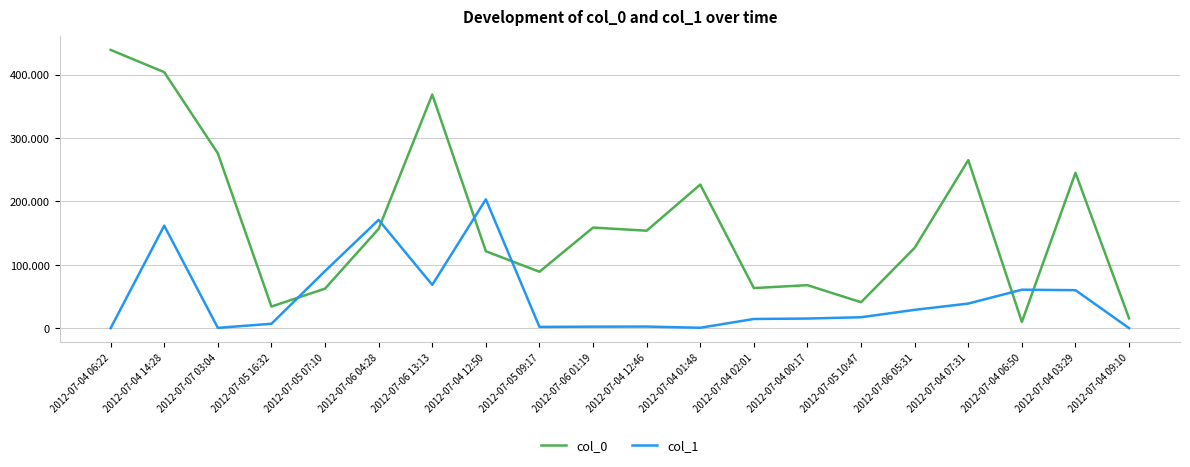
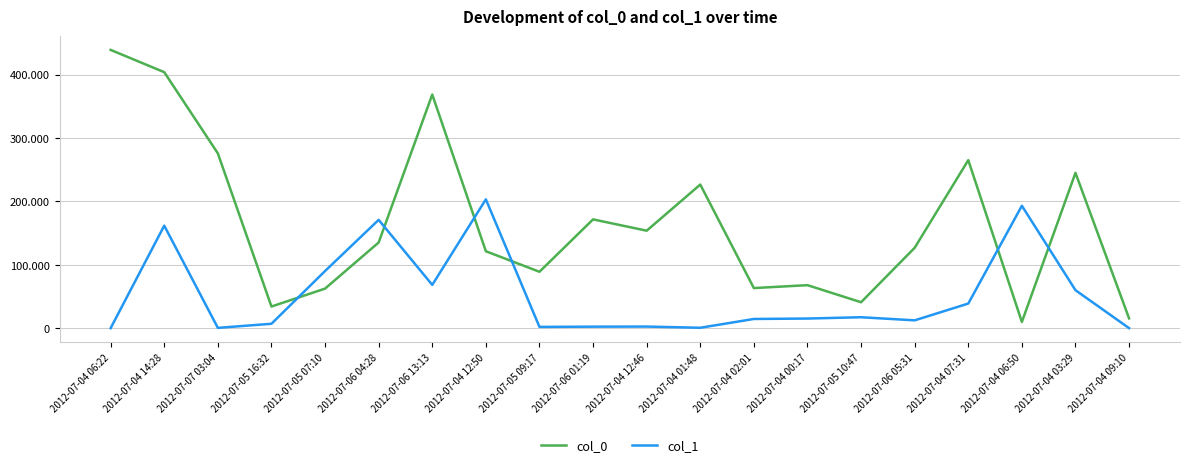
col_0, 2012-07-06 04:28: 160 -> 140
col_0, 2012-07-06 01:19: 160 -> 170
col_1, 2012-07-06 05:31: 30 -> 10
col_1, 2012-07-04 06:50: 60 -> 190
